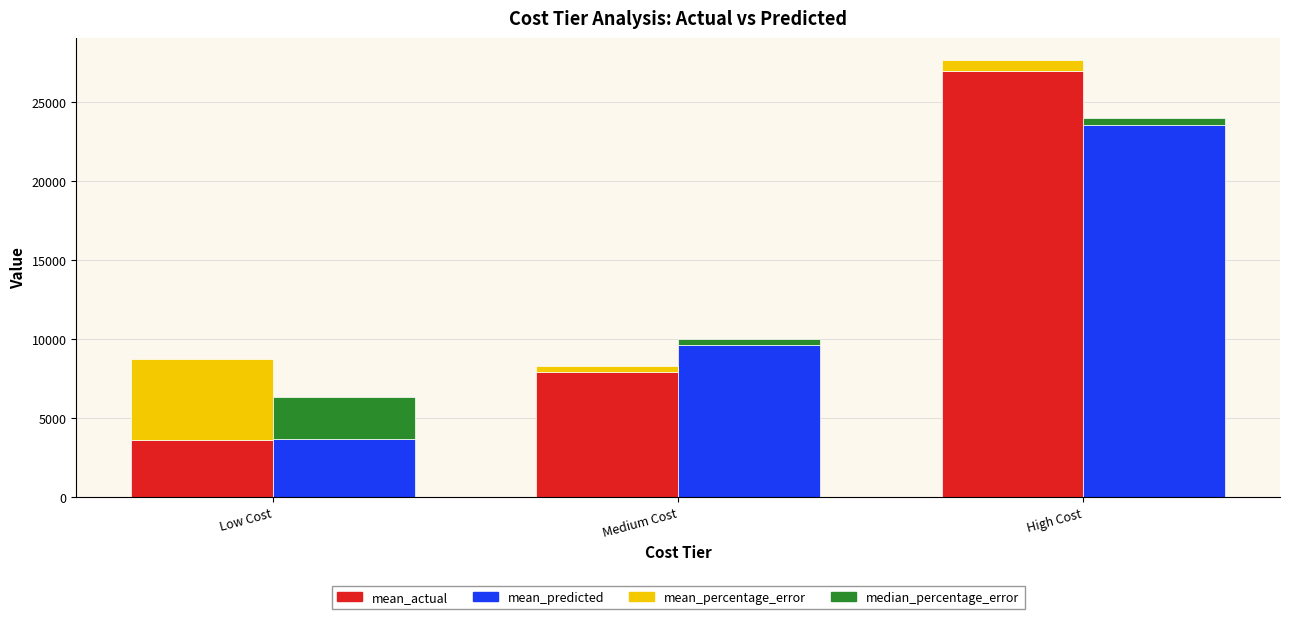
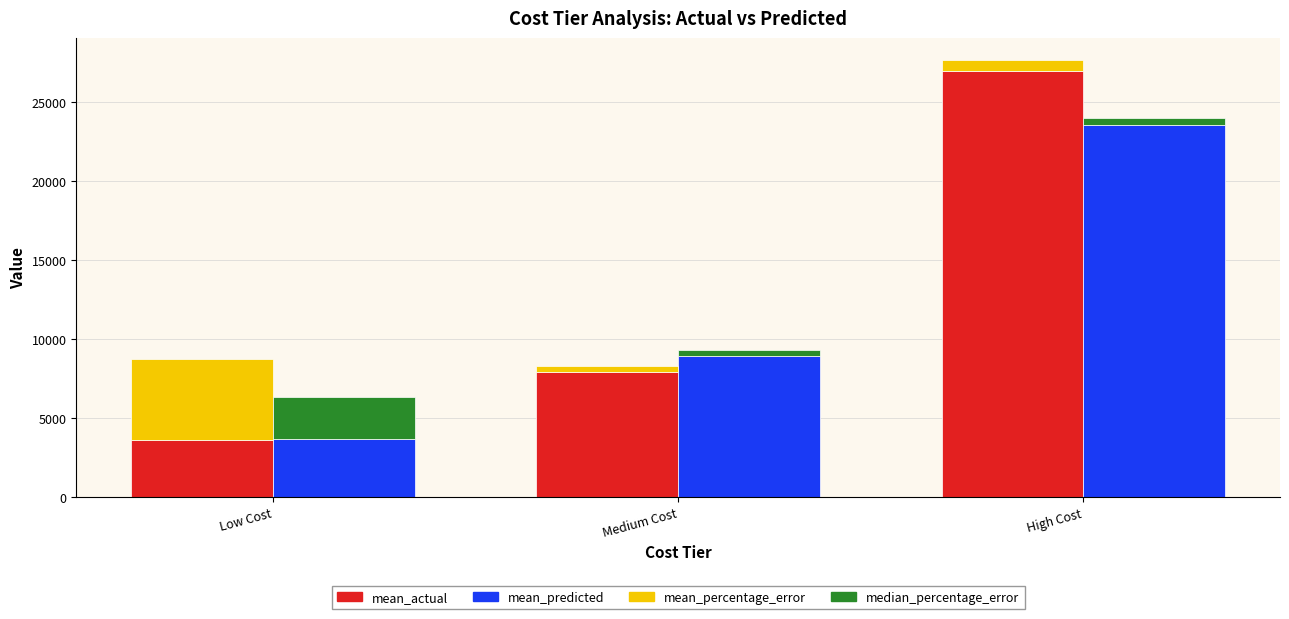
mean_predicted, Medium Cost: 9600 -> 8900
